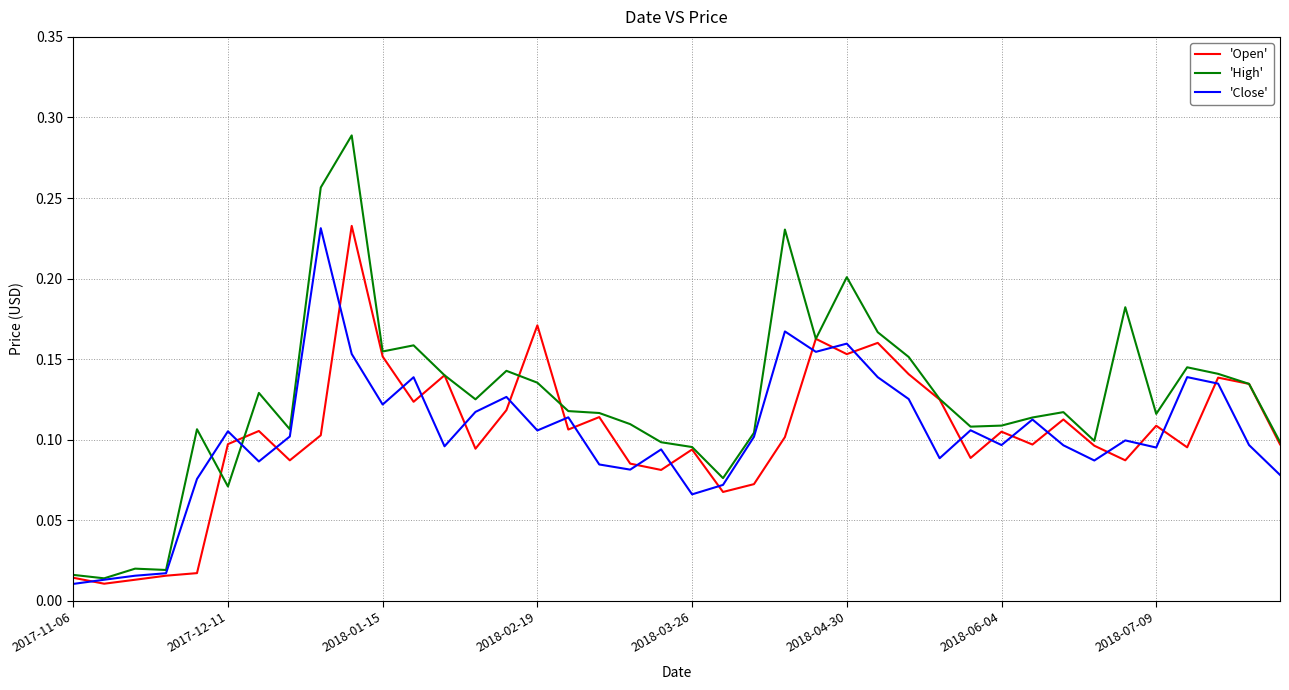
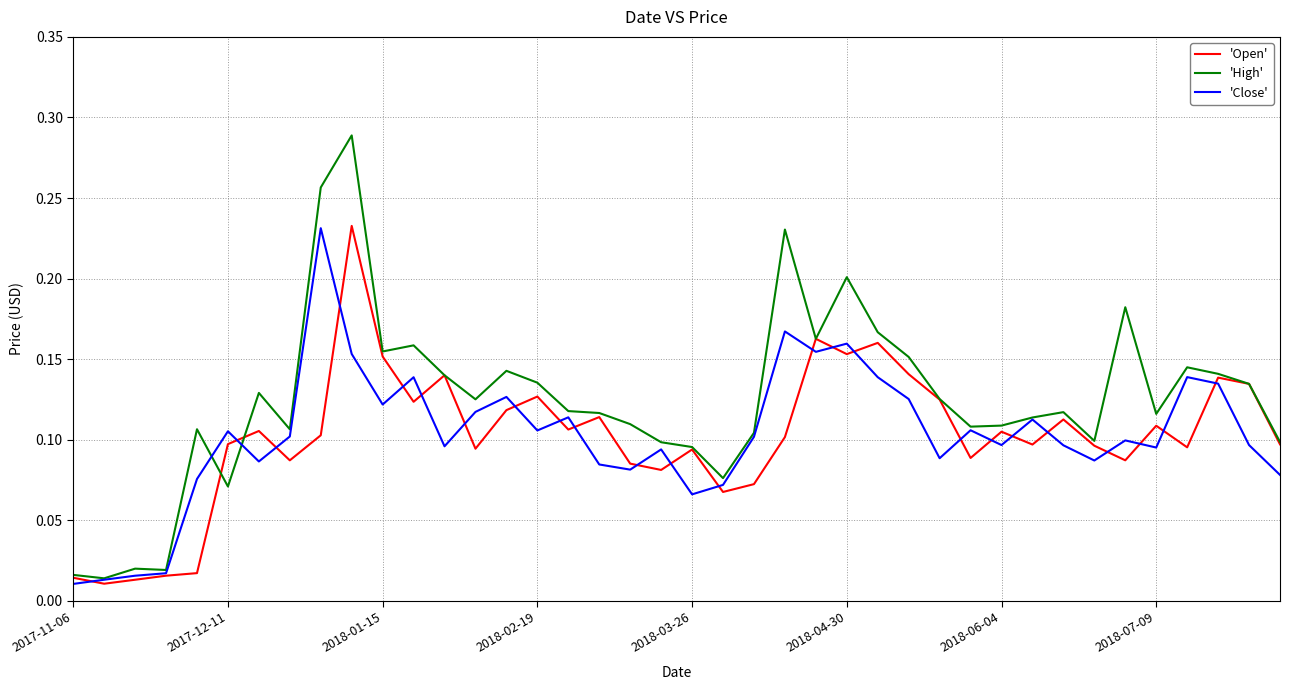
'Open', 2018-02-19: 0.171 -> 0.127
